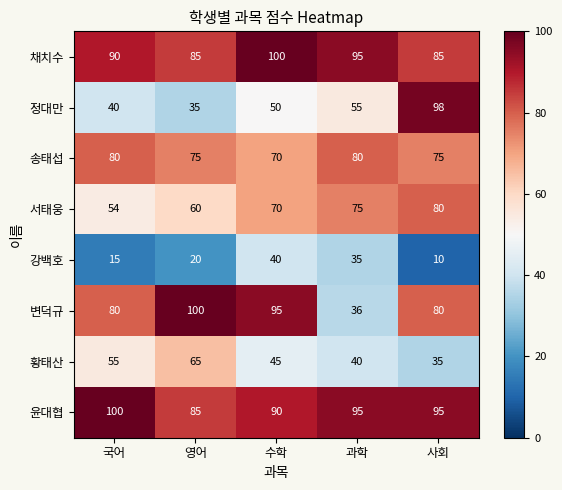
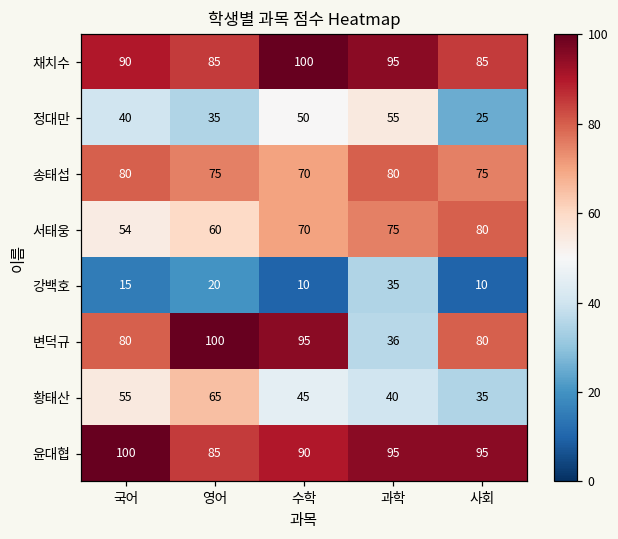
정대만, 사회: 98 -> 25
강백호, 수학: 40 -> 10
